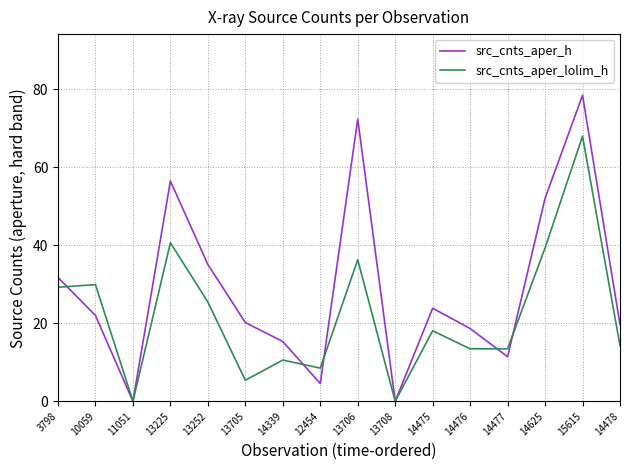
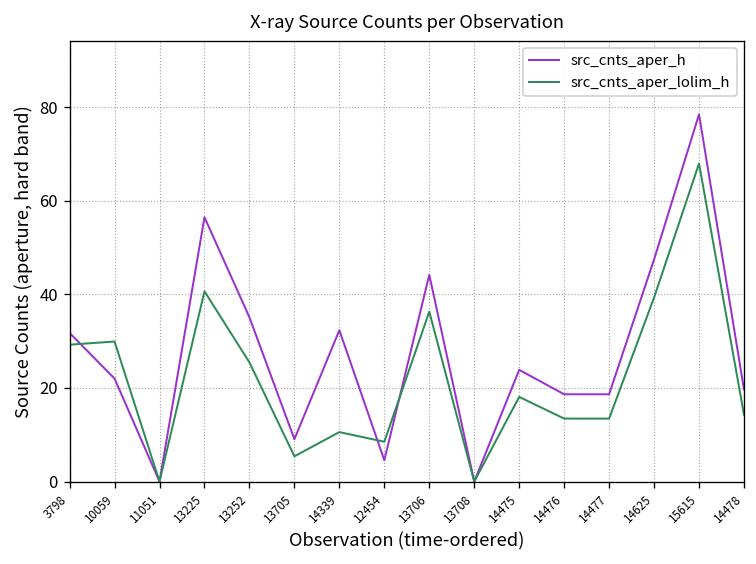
src_cnts_aper_h, 13705: 20 -> 9
src_cnts_aper_h, 14339: 15 -> 32
src_cnts_aper_h, 13706: 72 -> 44
src_cnts_aper_h, 14477: 11 -> 19
src_cnts_aper_h, 14625: 52 -> 47
